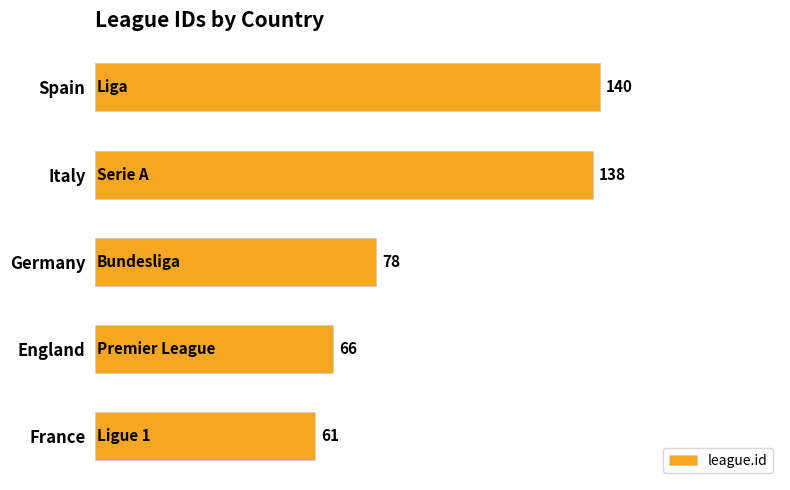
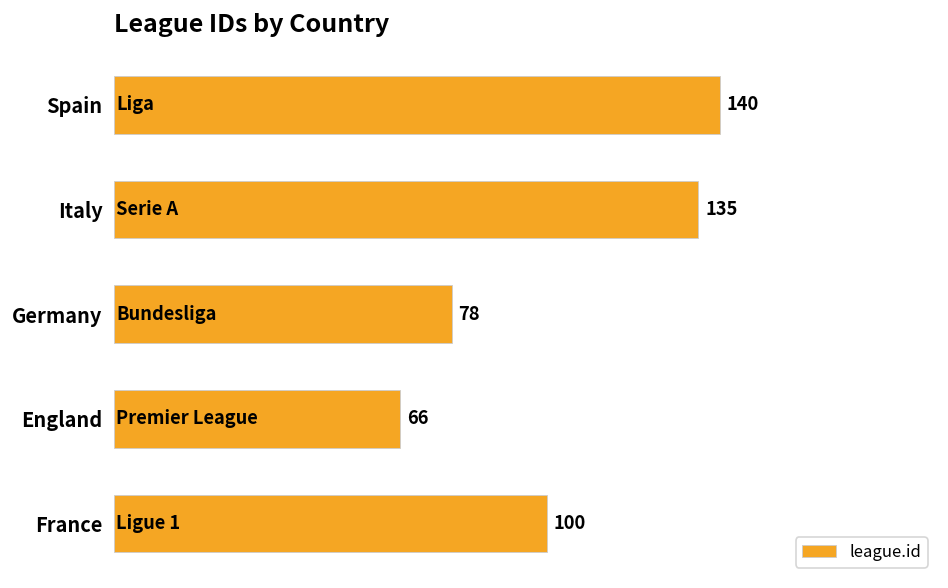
Italy: 138 -> 135
France: 61 -> 100
